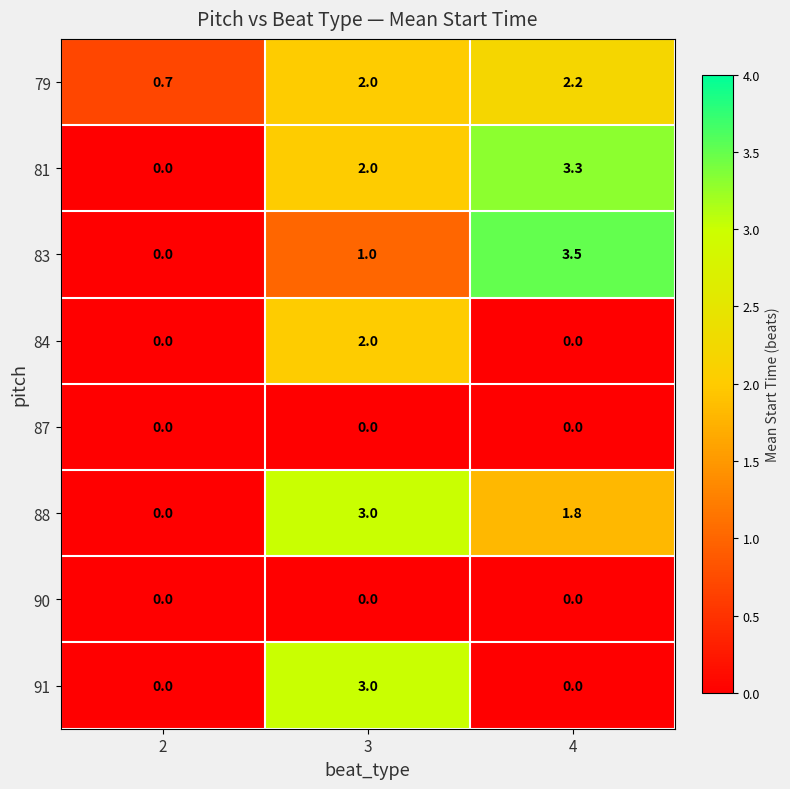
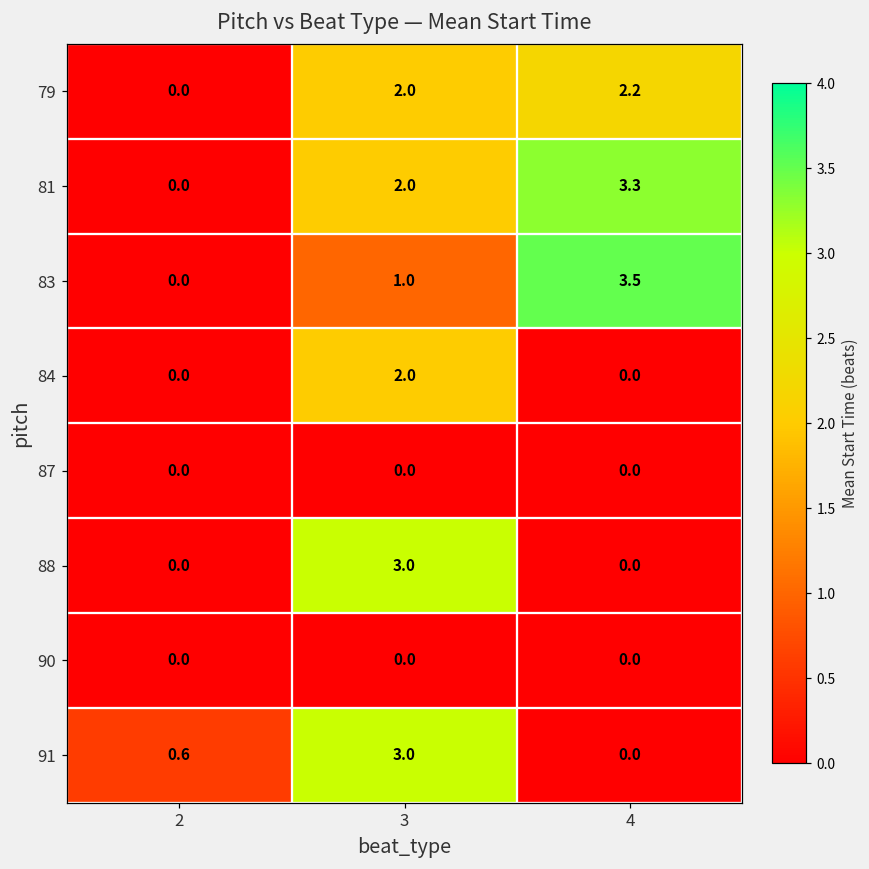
79, 2: 0.7 -> 0.0
88, 4: 1.8 -> 0.0
91, 2: 0.0 -> 0.6
